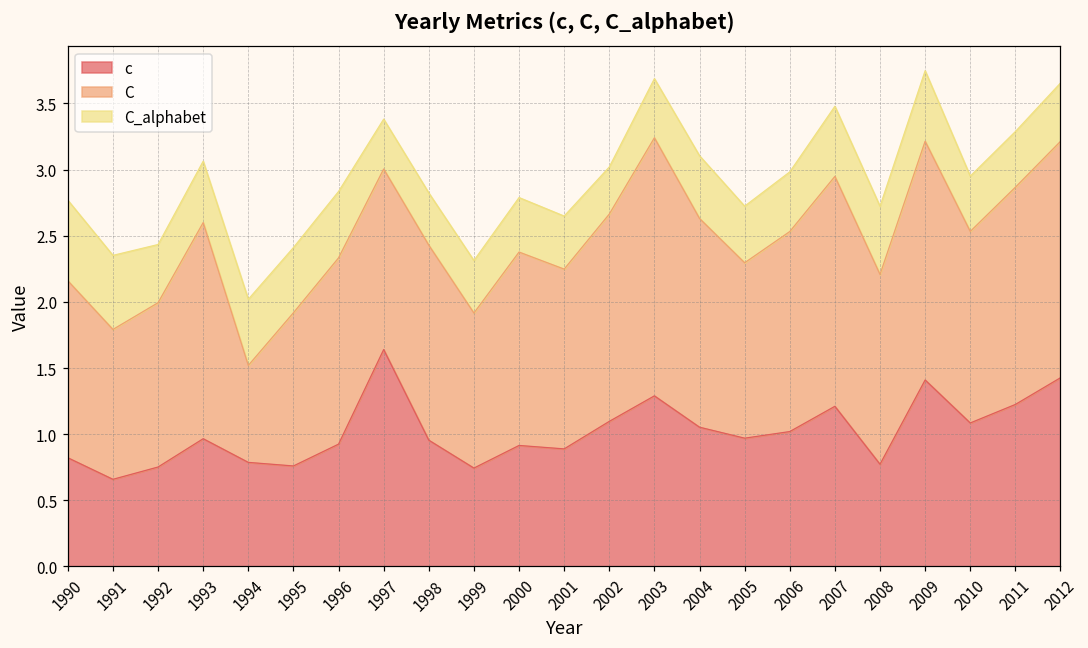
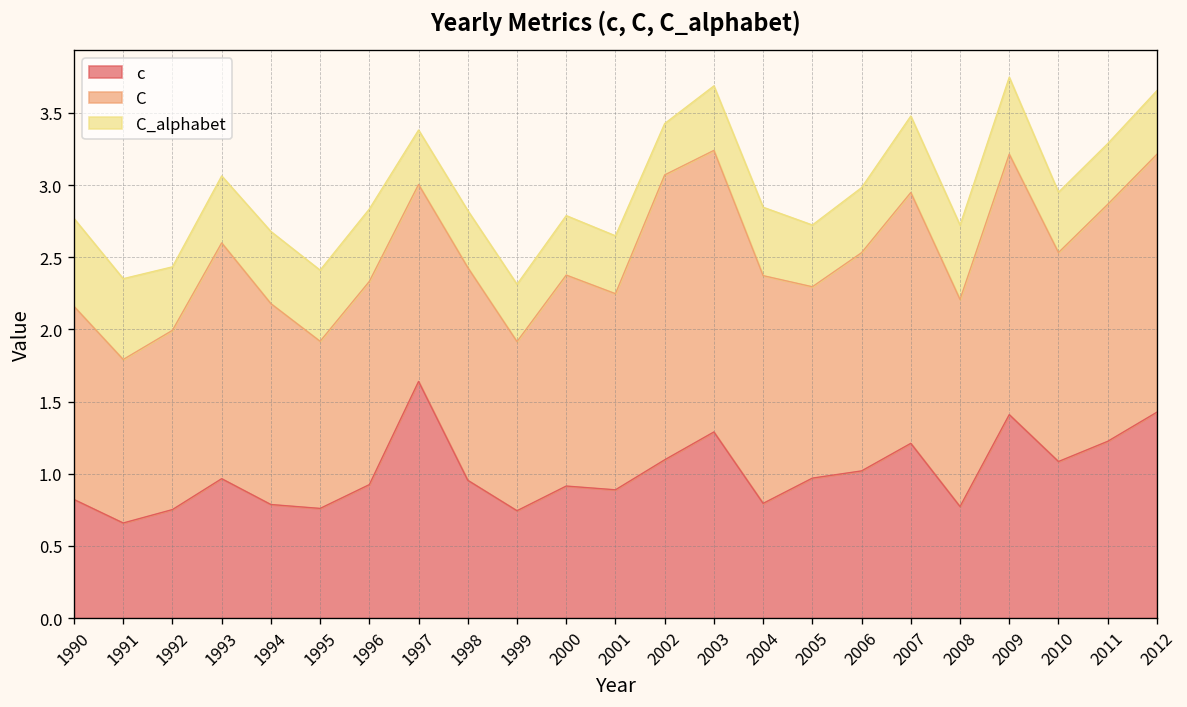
C, 1994: 0.73 -> 1.39
C, 2002: 1.57 -> 1.97
c, 2004: 1.05 -> 0.80
